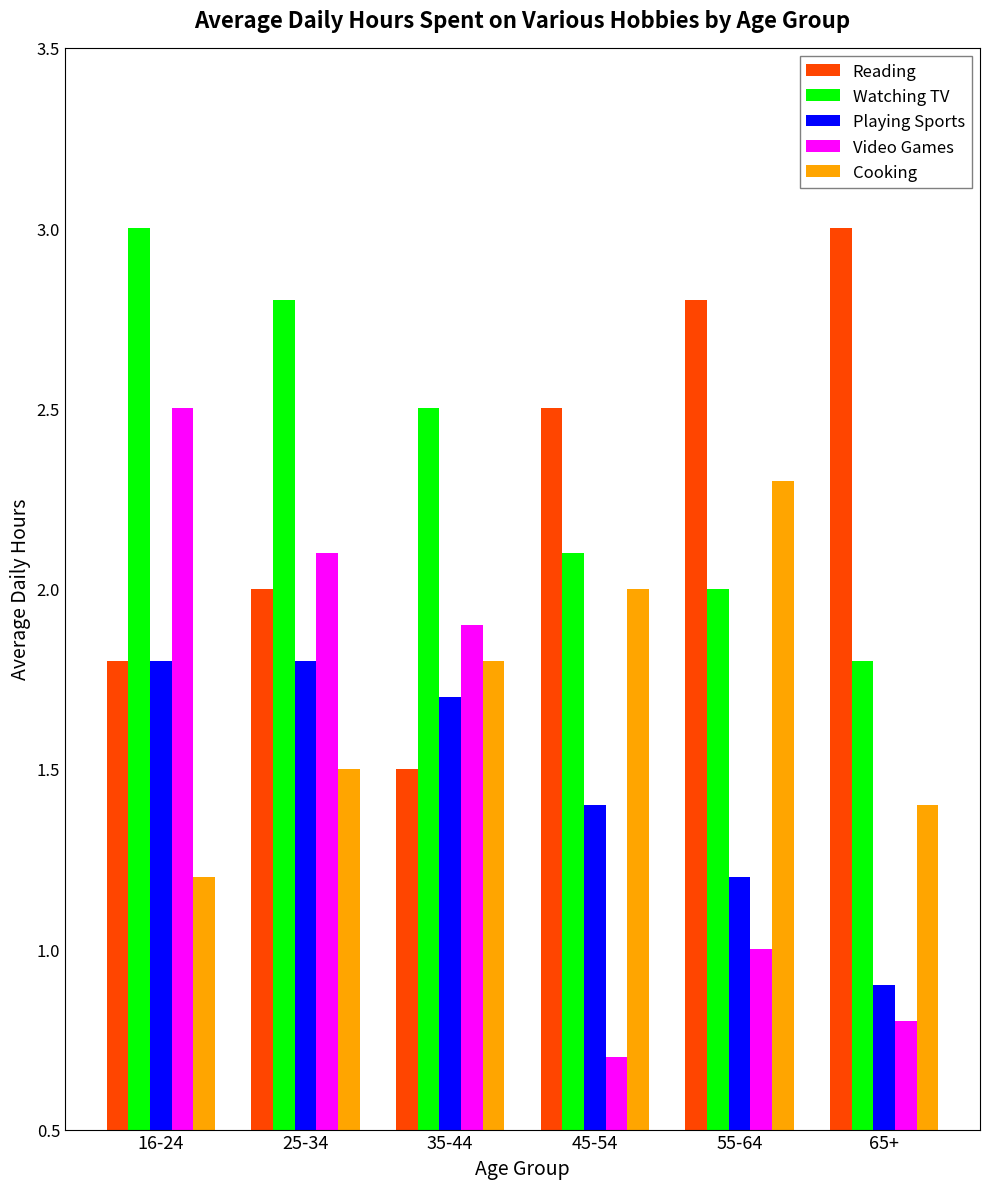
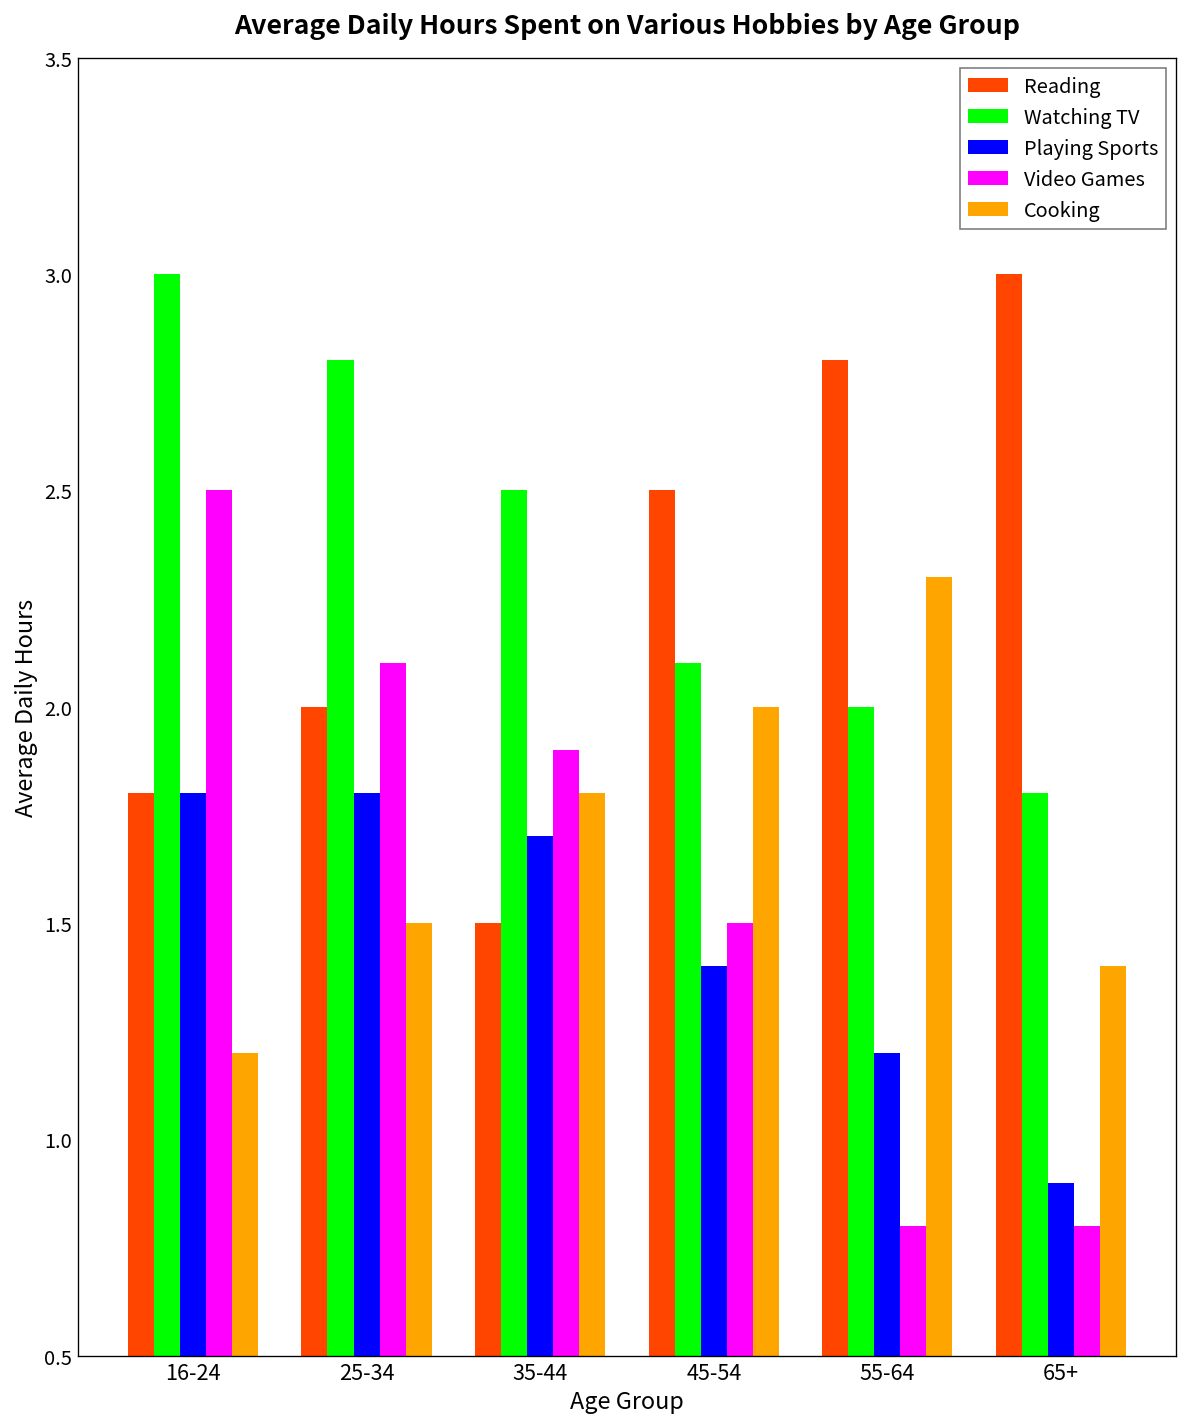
Video Games, 45-54: 0.7 -> 1.5
Video Games, 55-64: 1.0 -> 0.8
